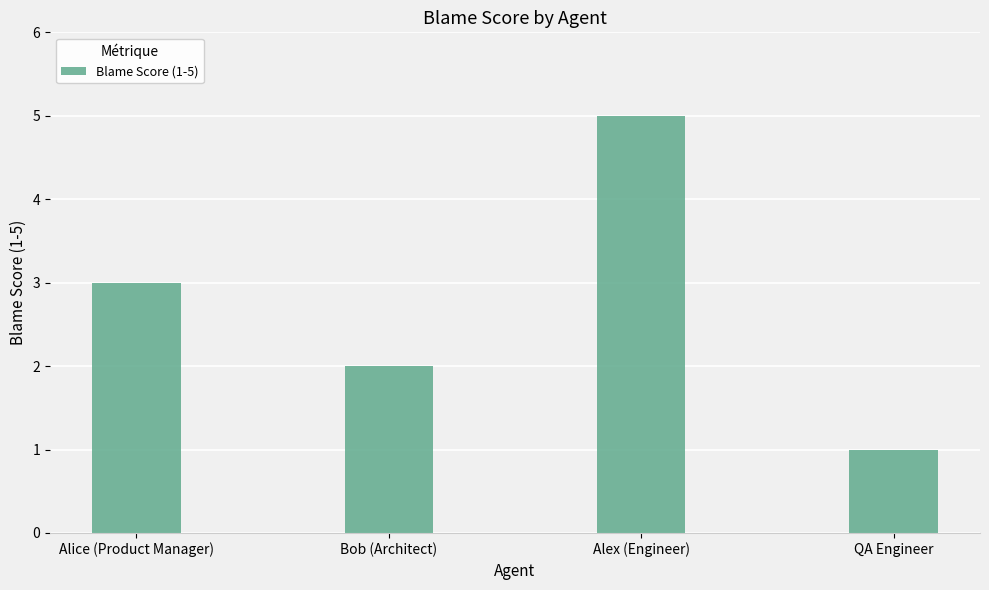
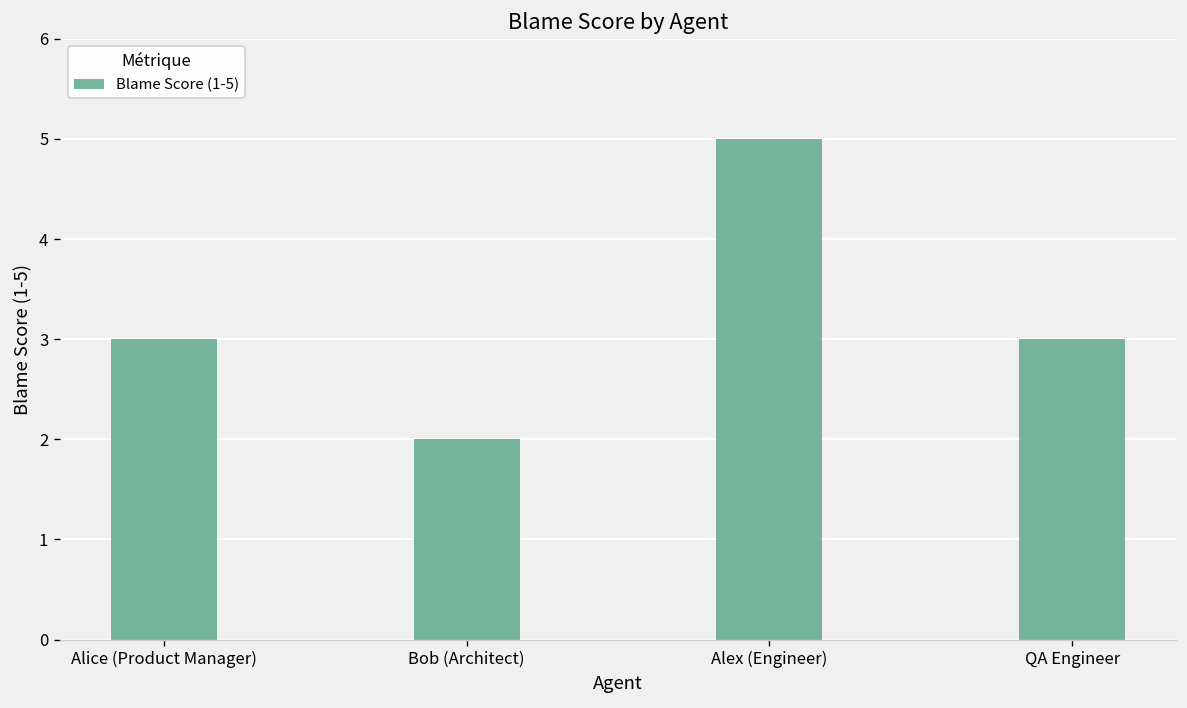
QA Engineer: 1 -> 3
